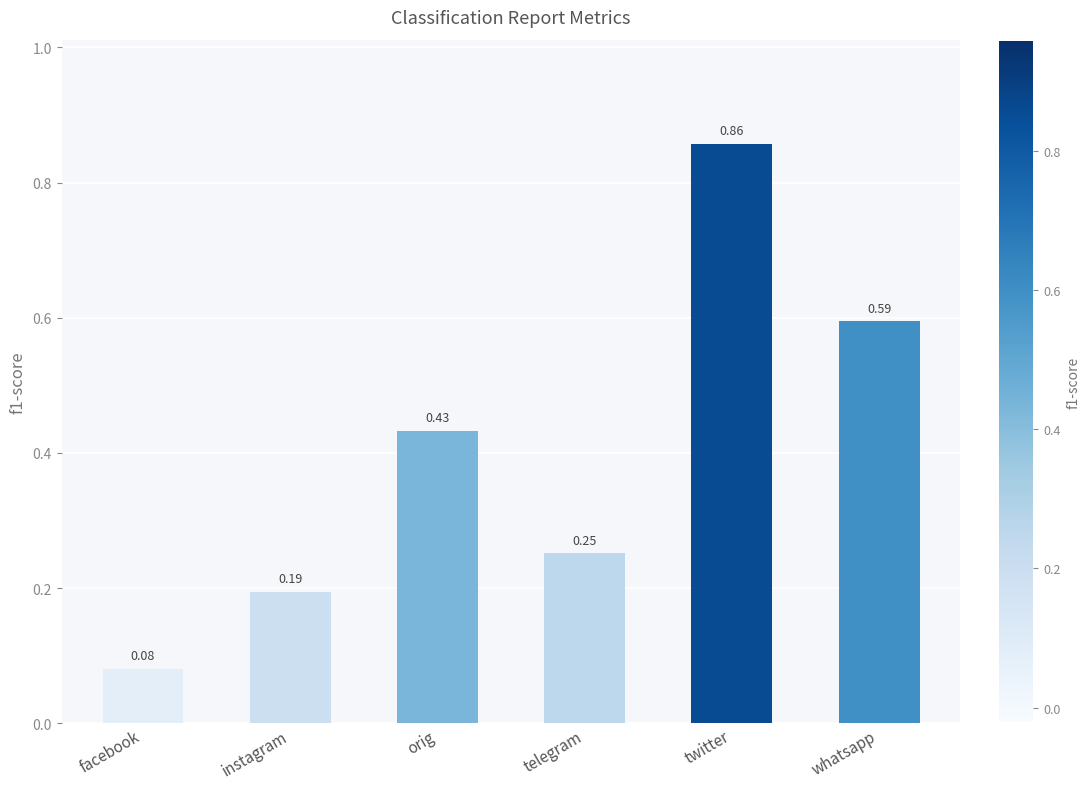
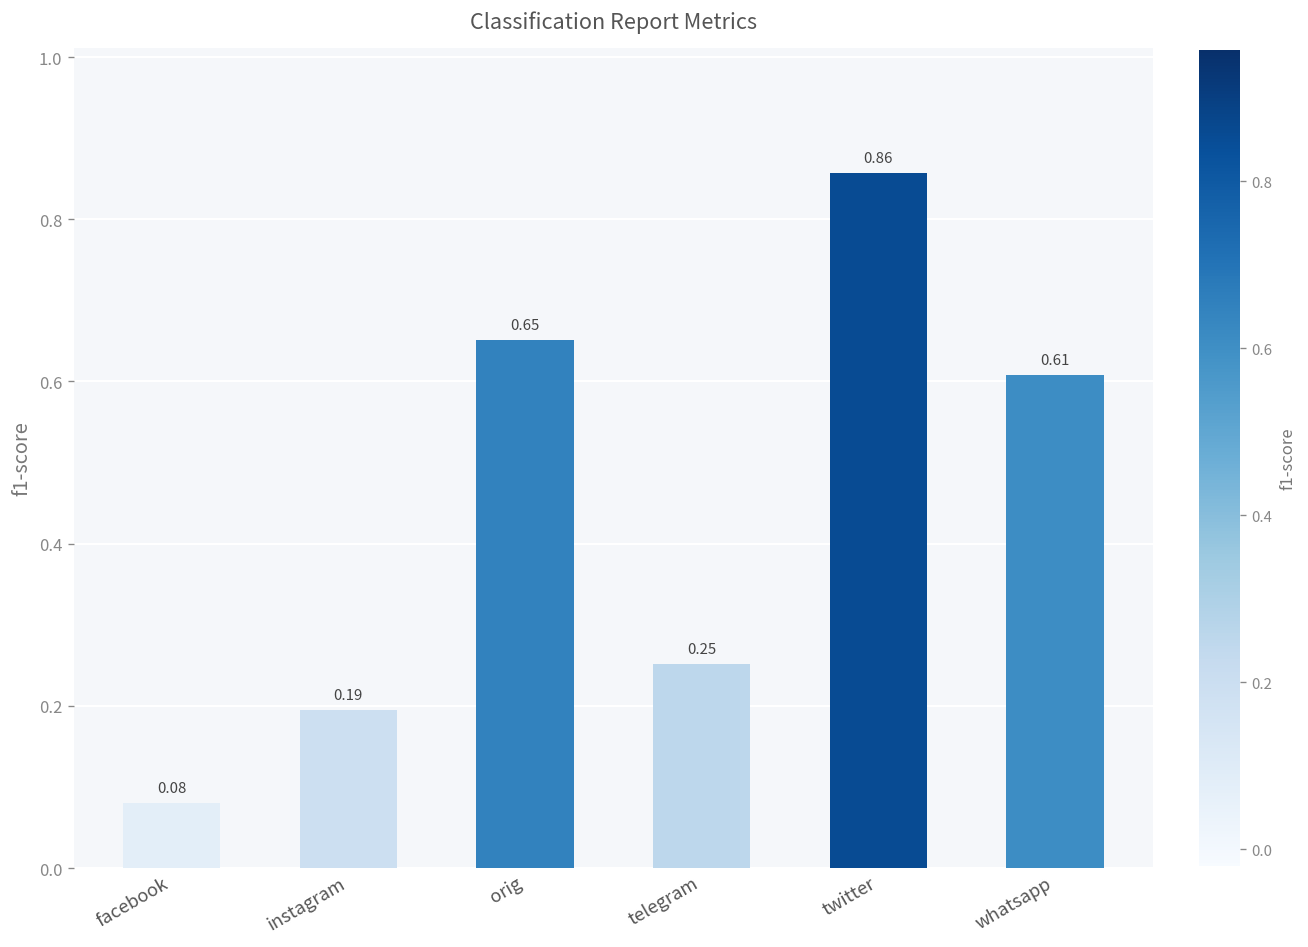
orig: 0.43 -> 0.65
whatsapp: 0.59 -> 0.61
